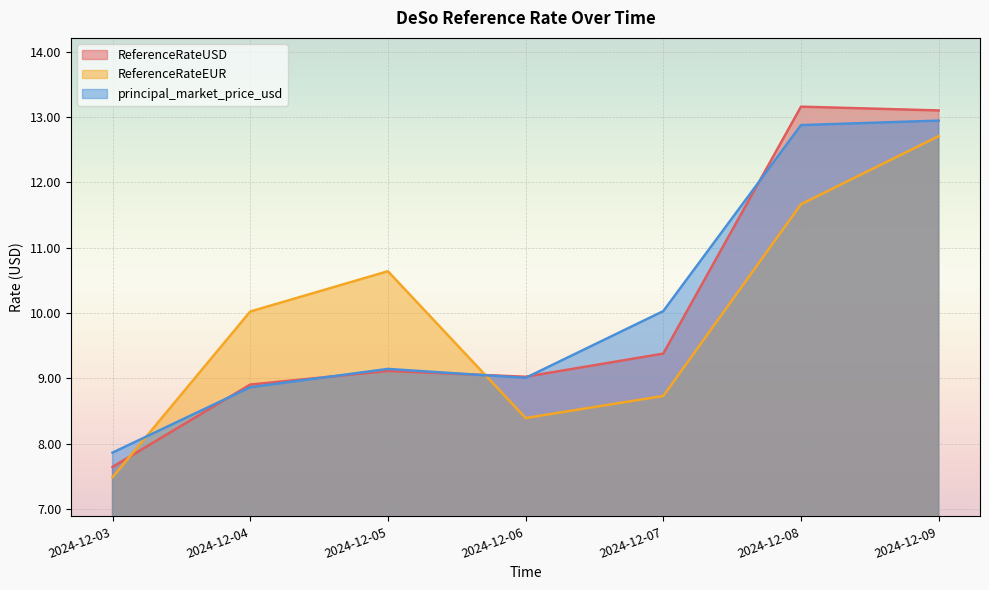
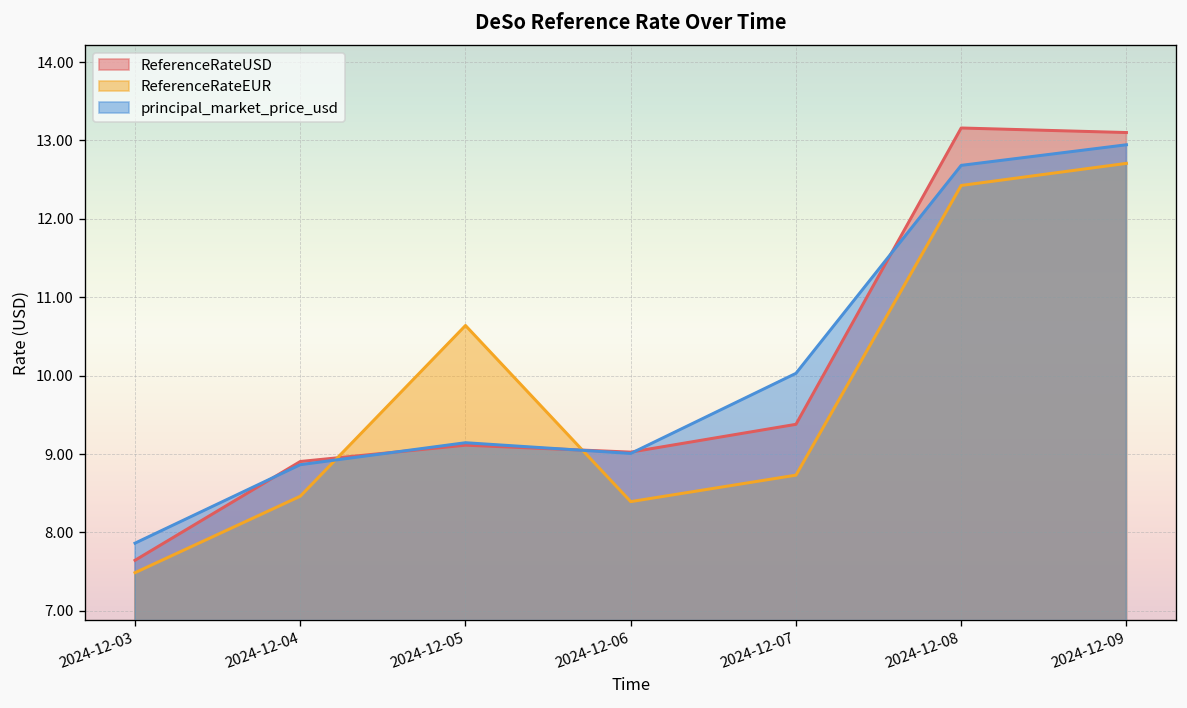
ReferenceRateEUR, 2024-12-04: 10.0 -> 8.5
ReferenceRateEUR, 2024-12-08: 11.7 -> 12.4
principal_market_price_usd, 2024-12-08: 12.9 -> 12.7
